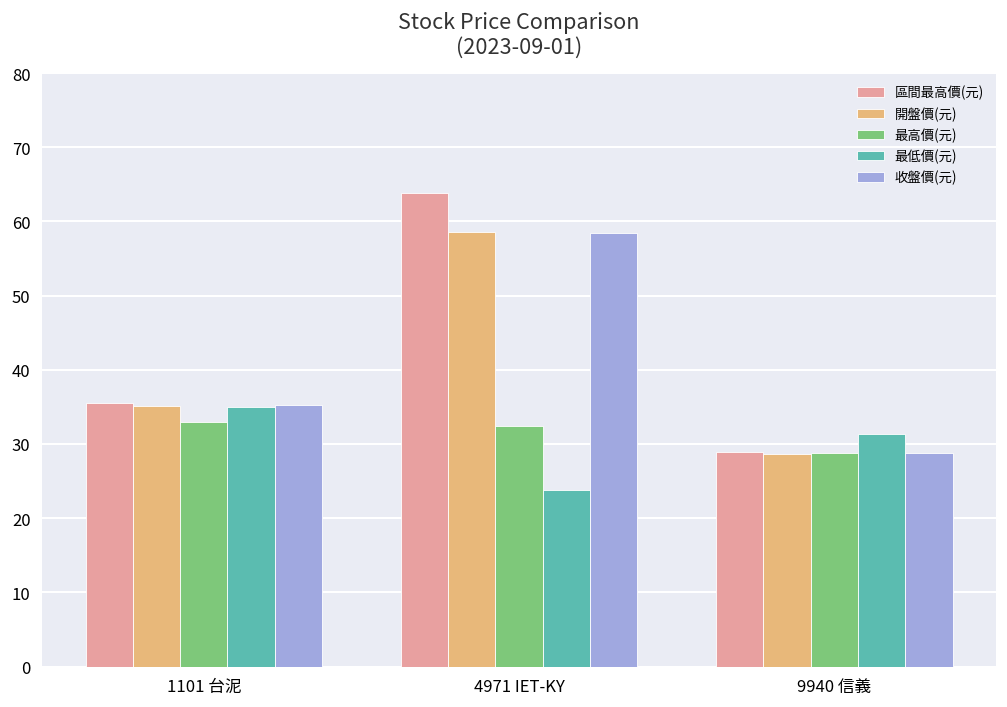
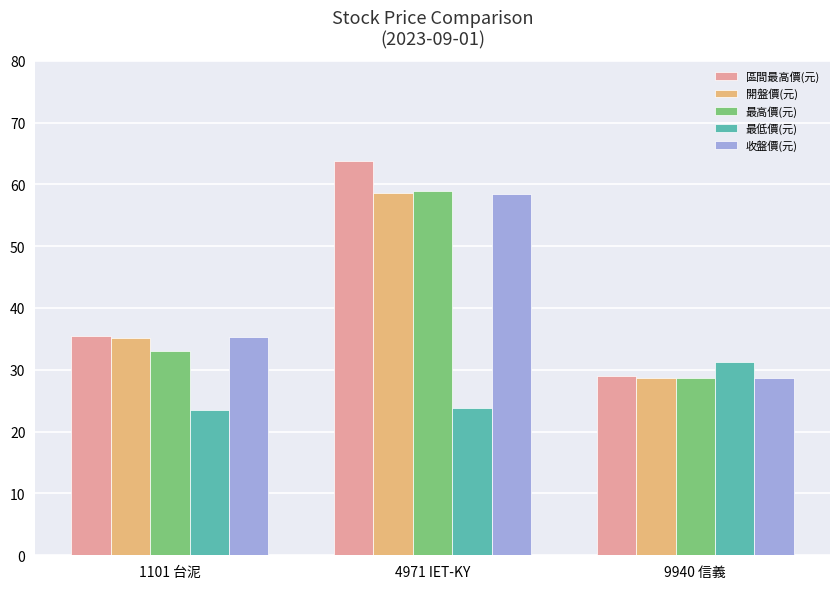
最低價(元), 1101 台泥: 35 -> 24
最高價(元), 4971 IET-KY: 32 -> 59
